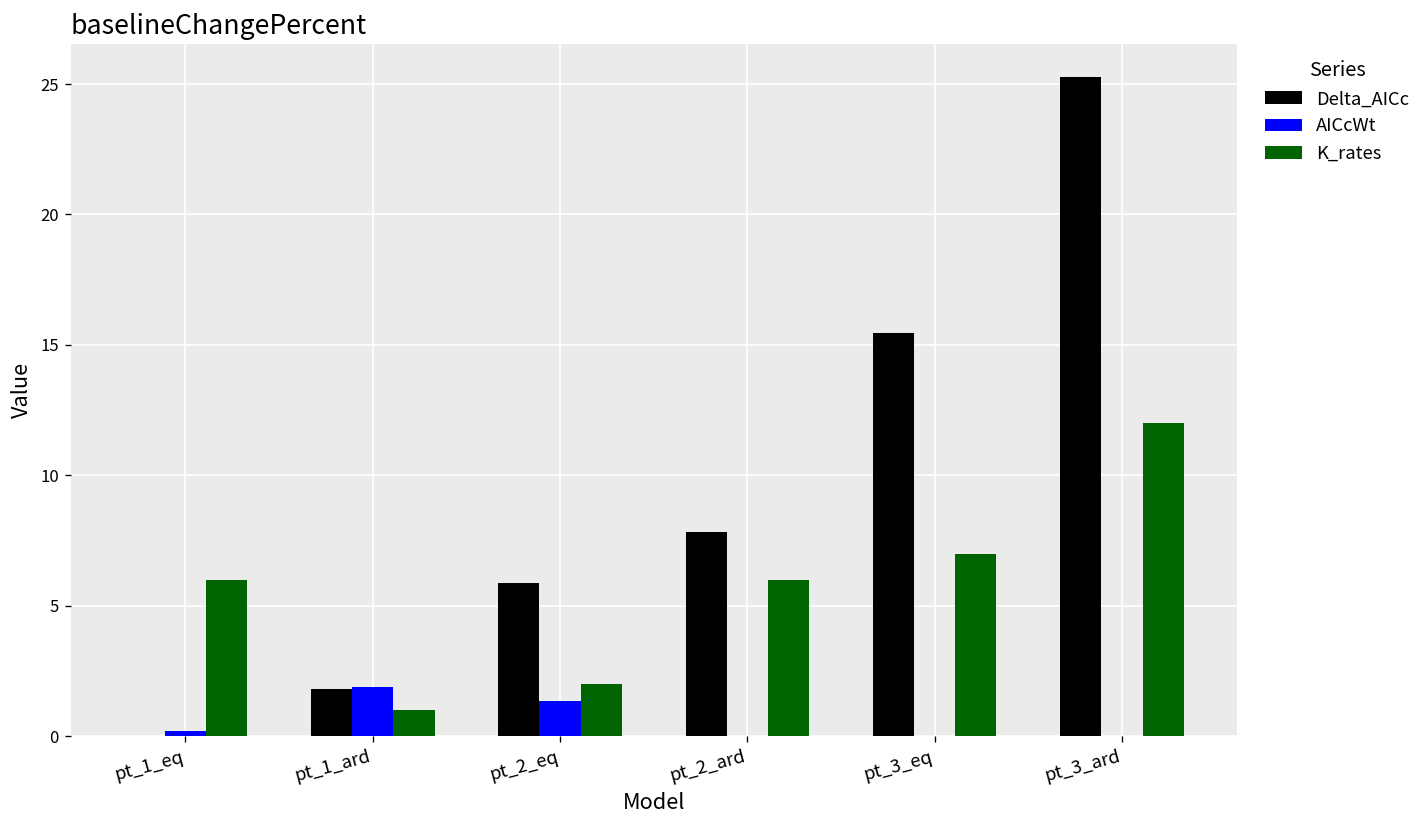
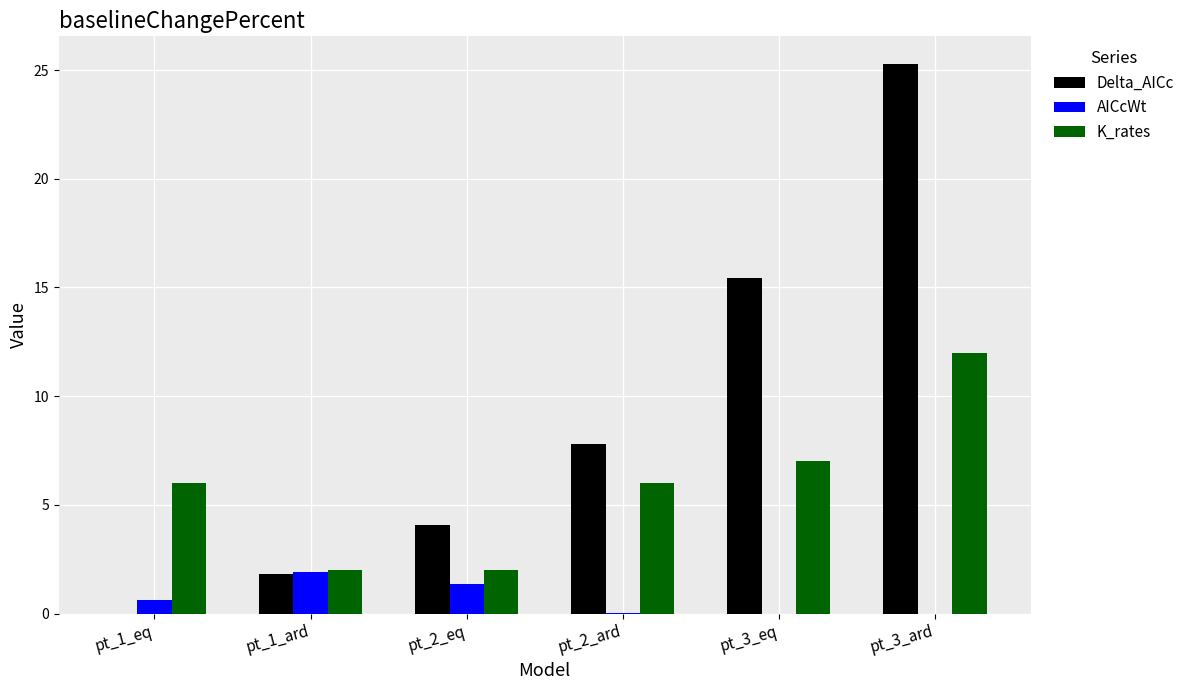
AICcWt, pt_1_eq: 0.2 -> 0.6
K_rates, pt_1_ard: 1 -> 2
Delta_AICc, pt_2_eq: 5.9 -> 4.1
